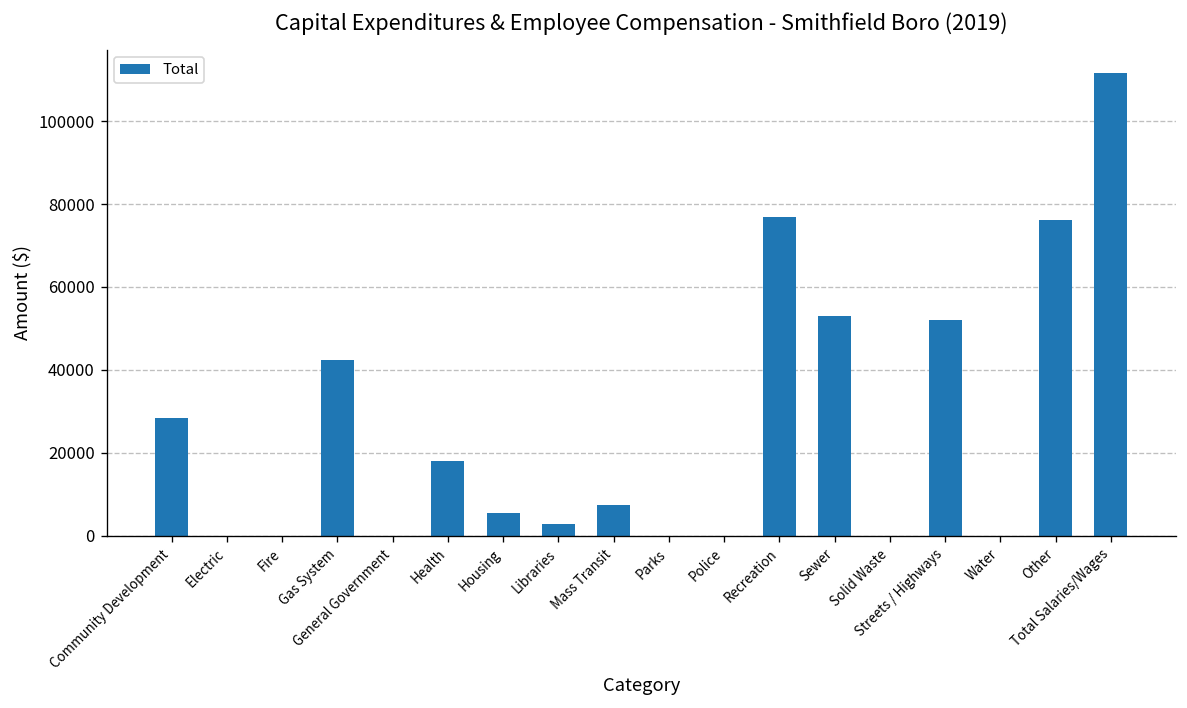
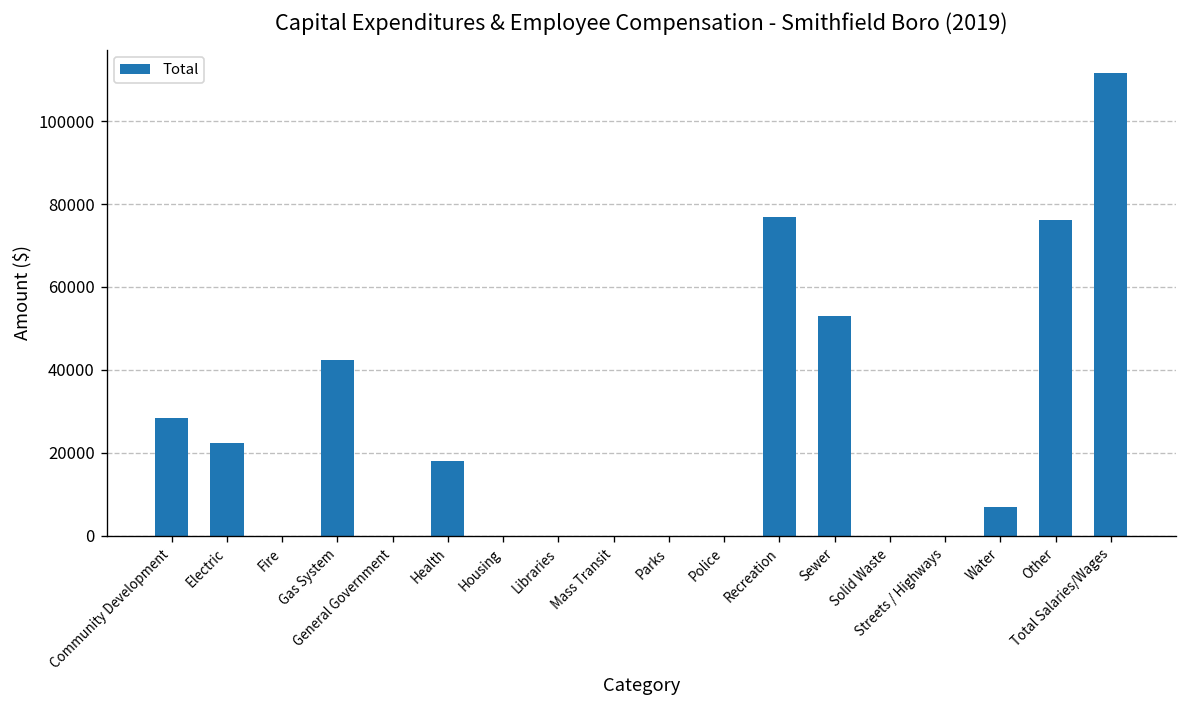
Electric: 0 -> 22000
Housing: 5000 -> 0
Libraries: 3000 -> 0
Mass Transit: 7000 -> 0
Streets / Highways: 52000 -> 0
Water: 0 -> 7000
